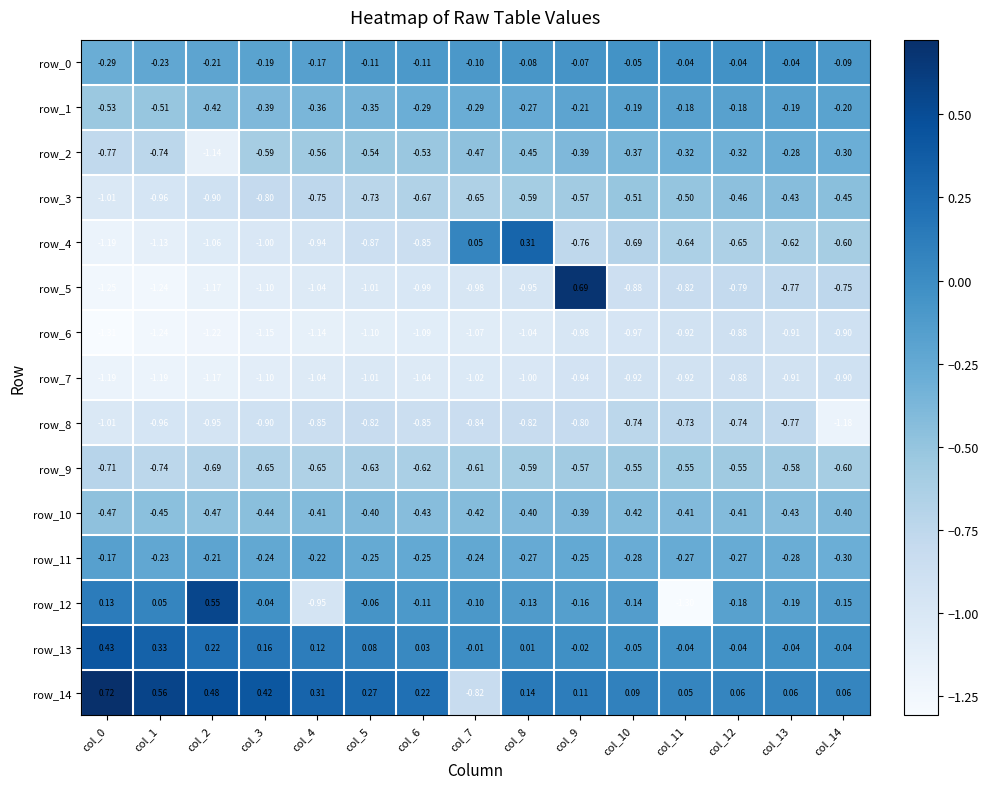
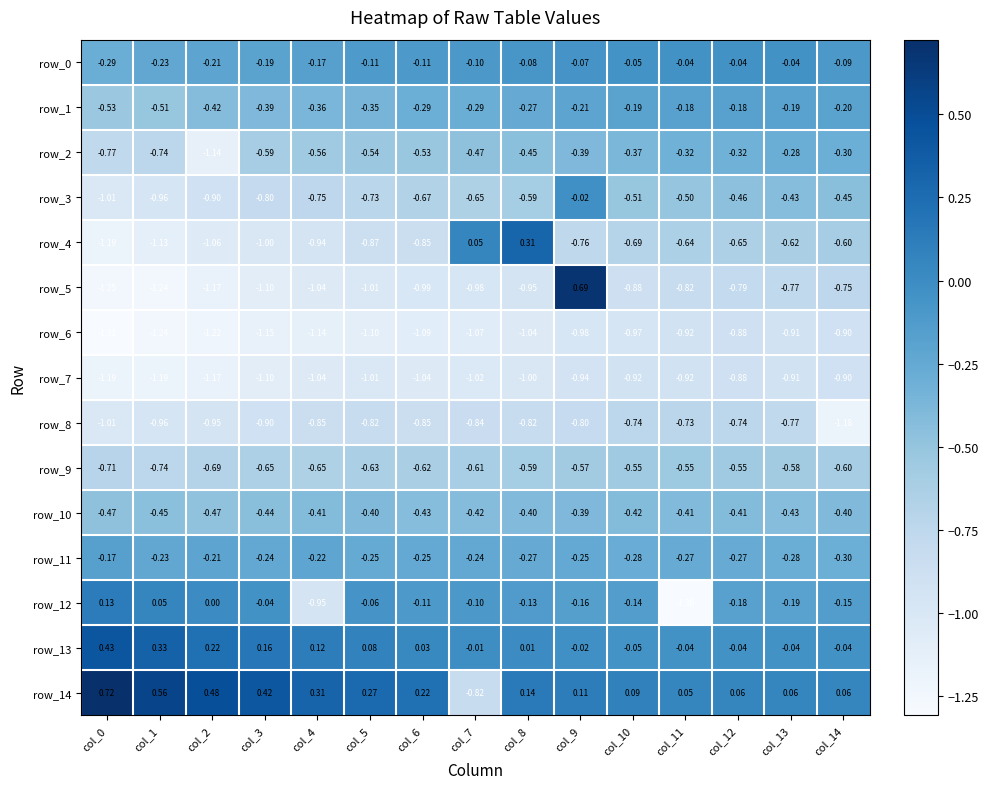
row_3, col_9: -0.57 -> -0.02
row_12, col_2: 0.55 -> 0.00
